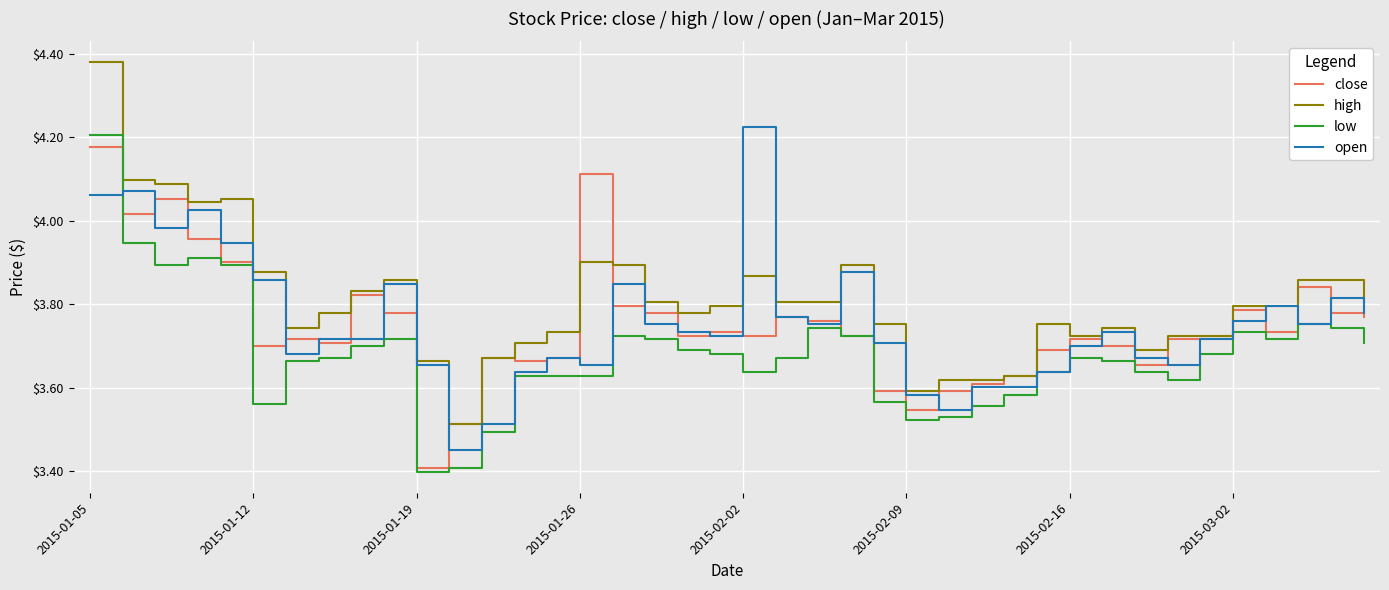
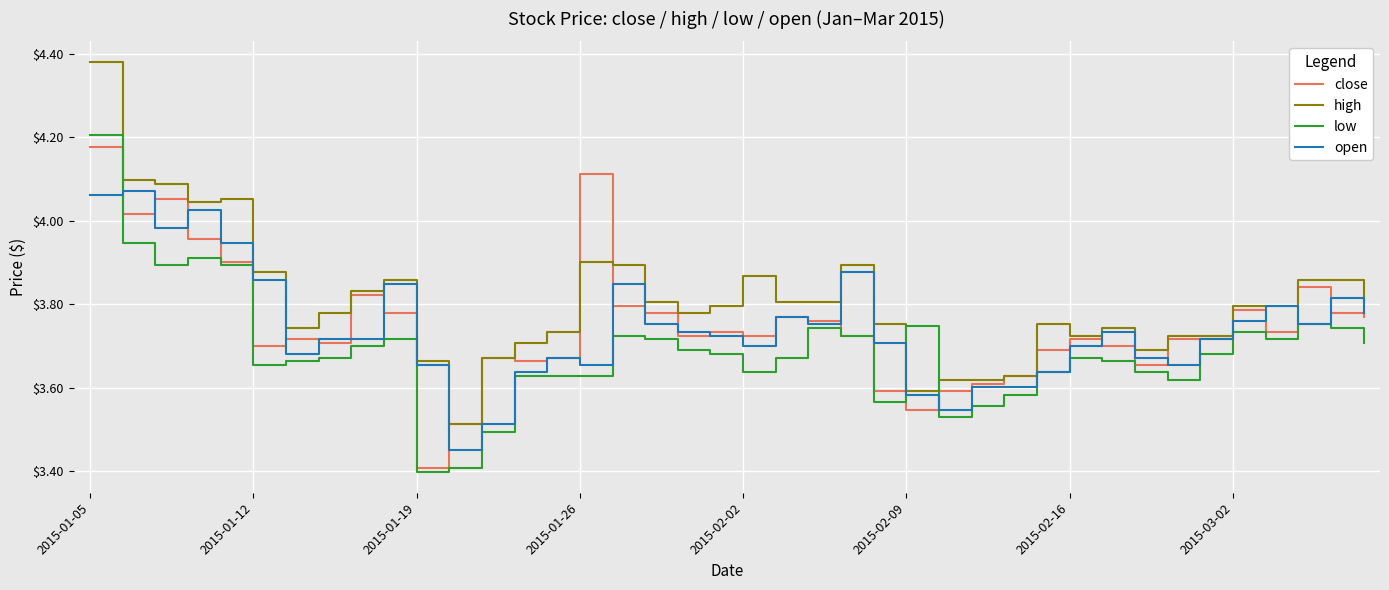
low, 2015-01-12: $3.56 -> $3.66
open, 2015-02-02: $4.23 -> $3.70
low, 2015-02-09: $3.52 -> $3.75
